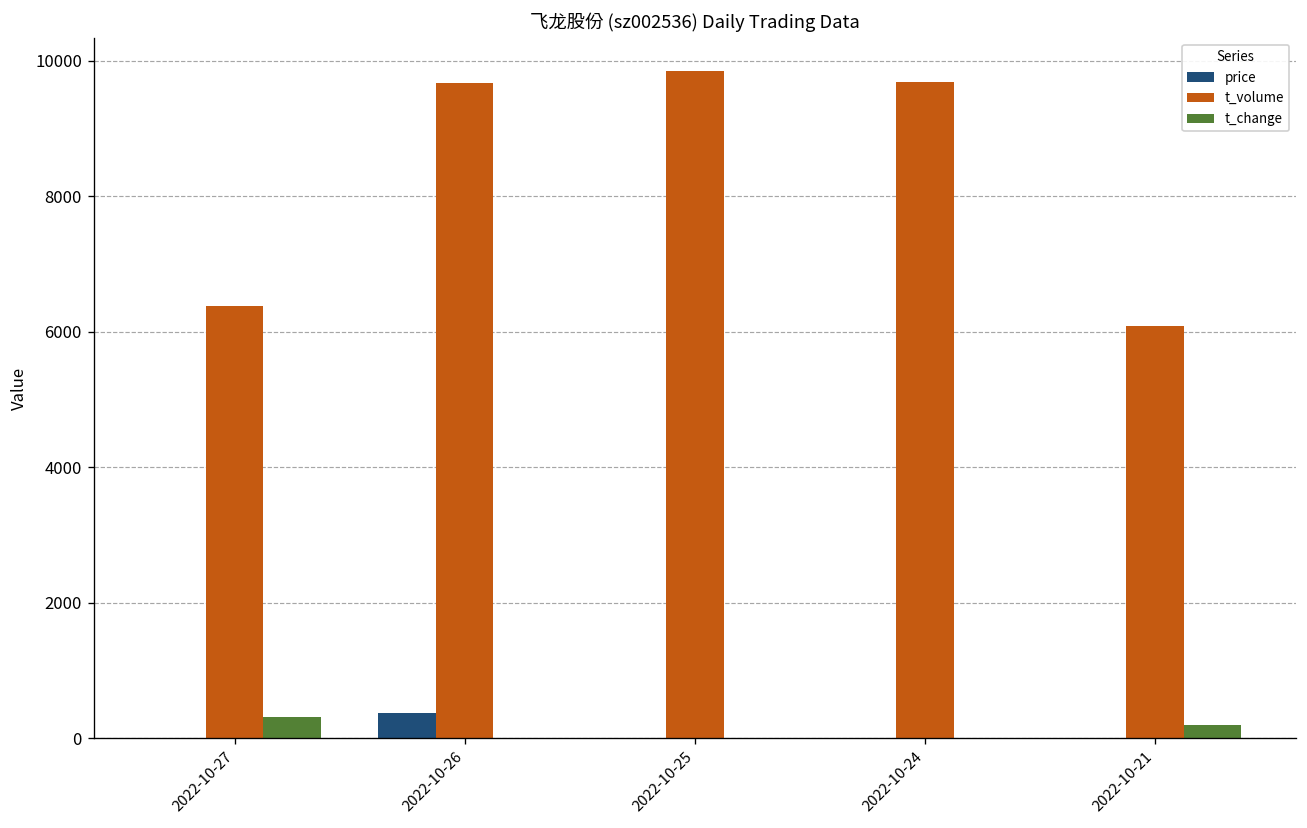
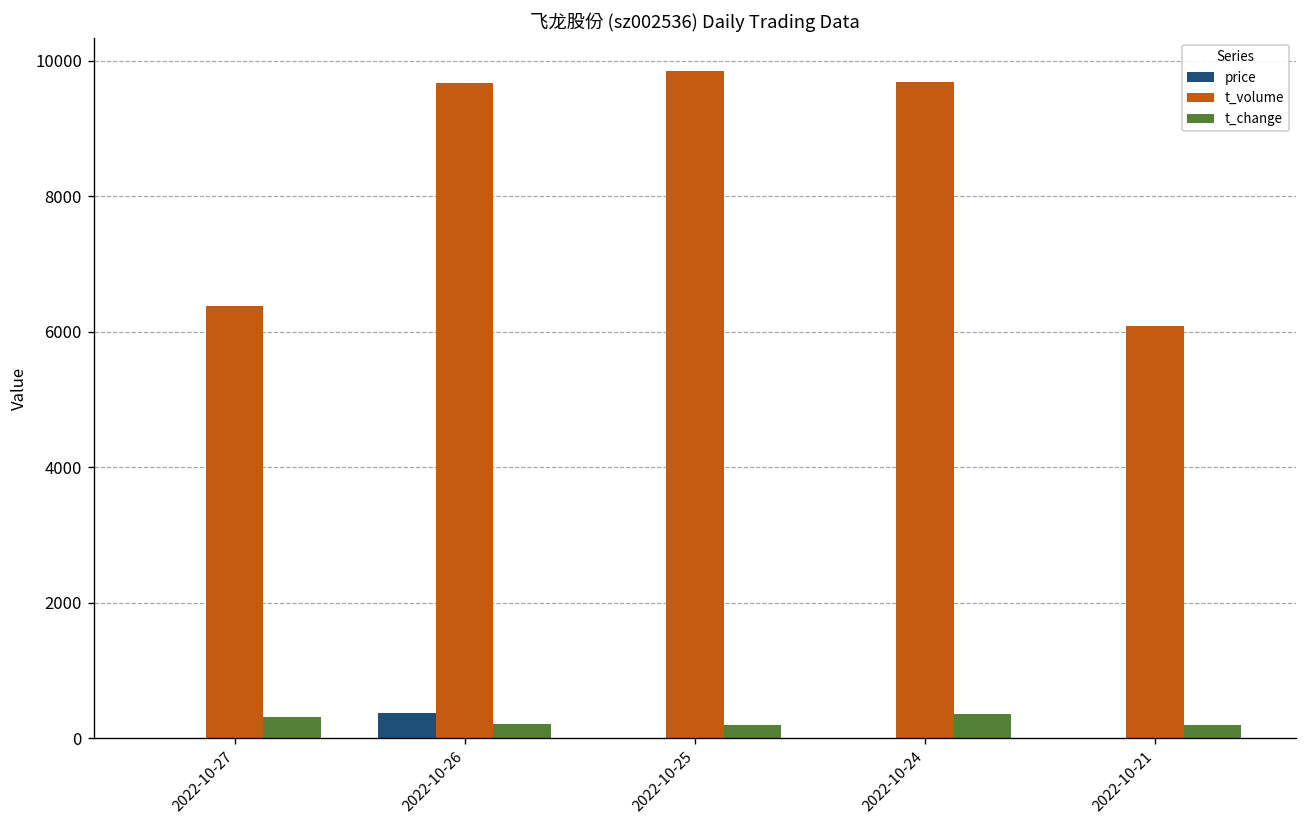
t_change, 2022-10-26: 0 -> 200
t_change, 2022-10-25: 0 -> 200
t_change, 2022-10-24: 0 -> 400
